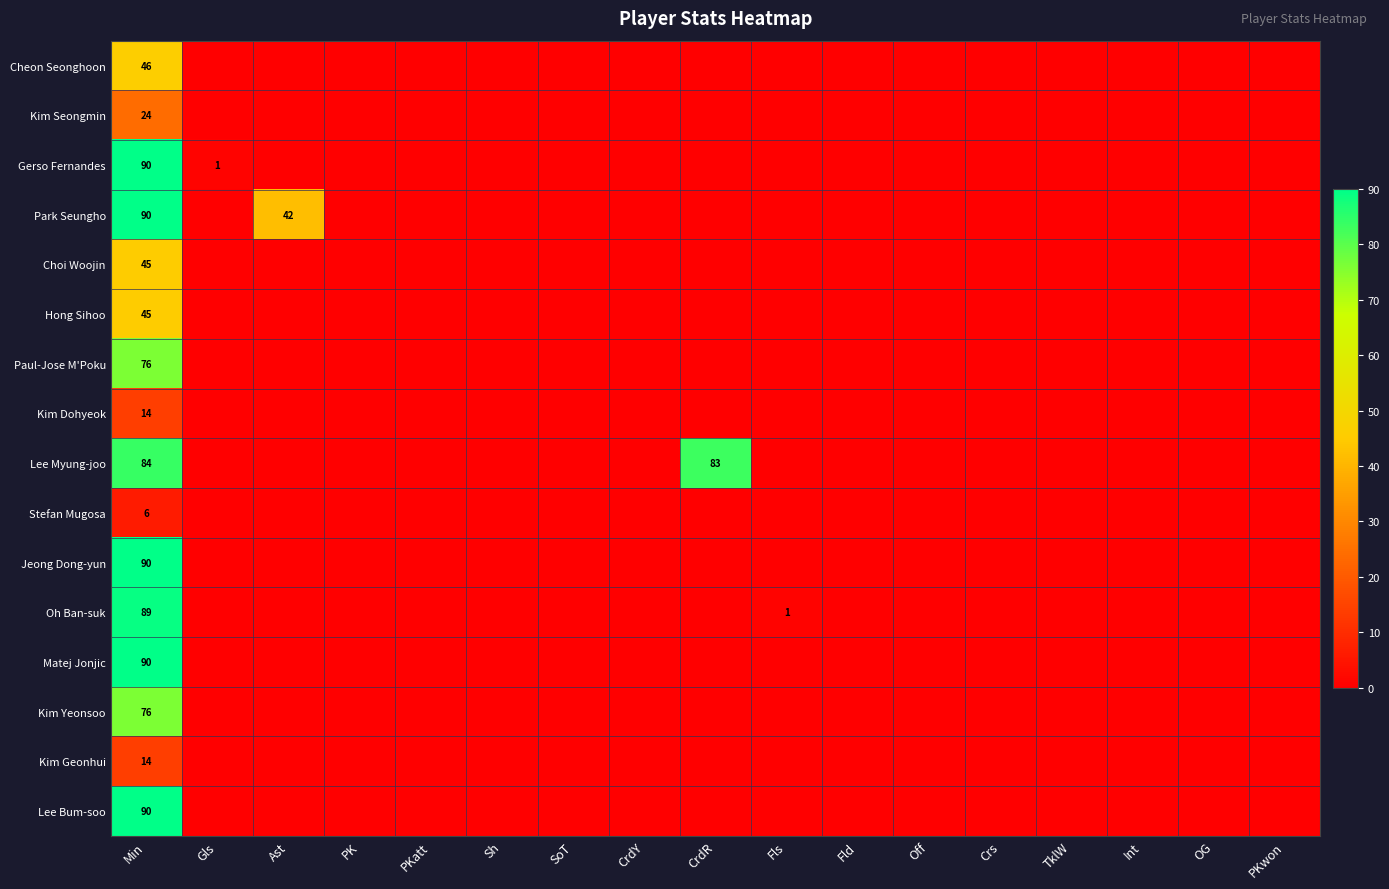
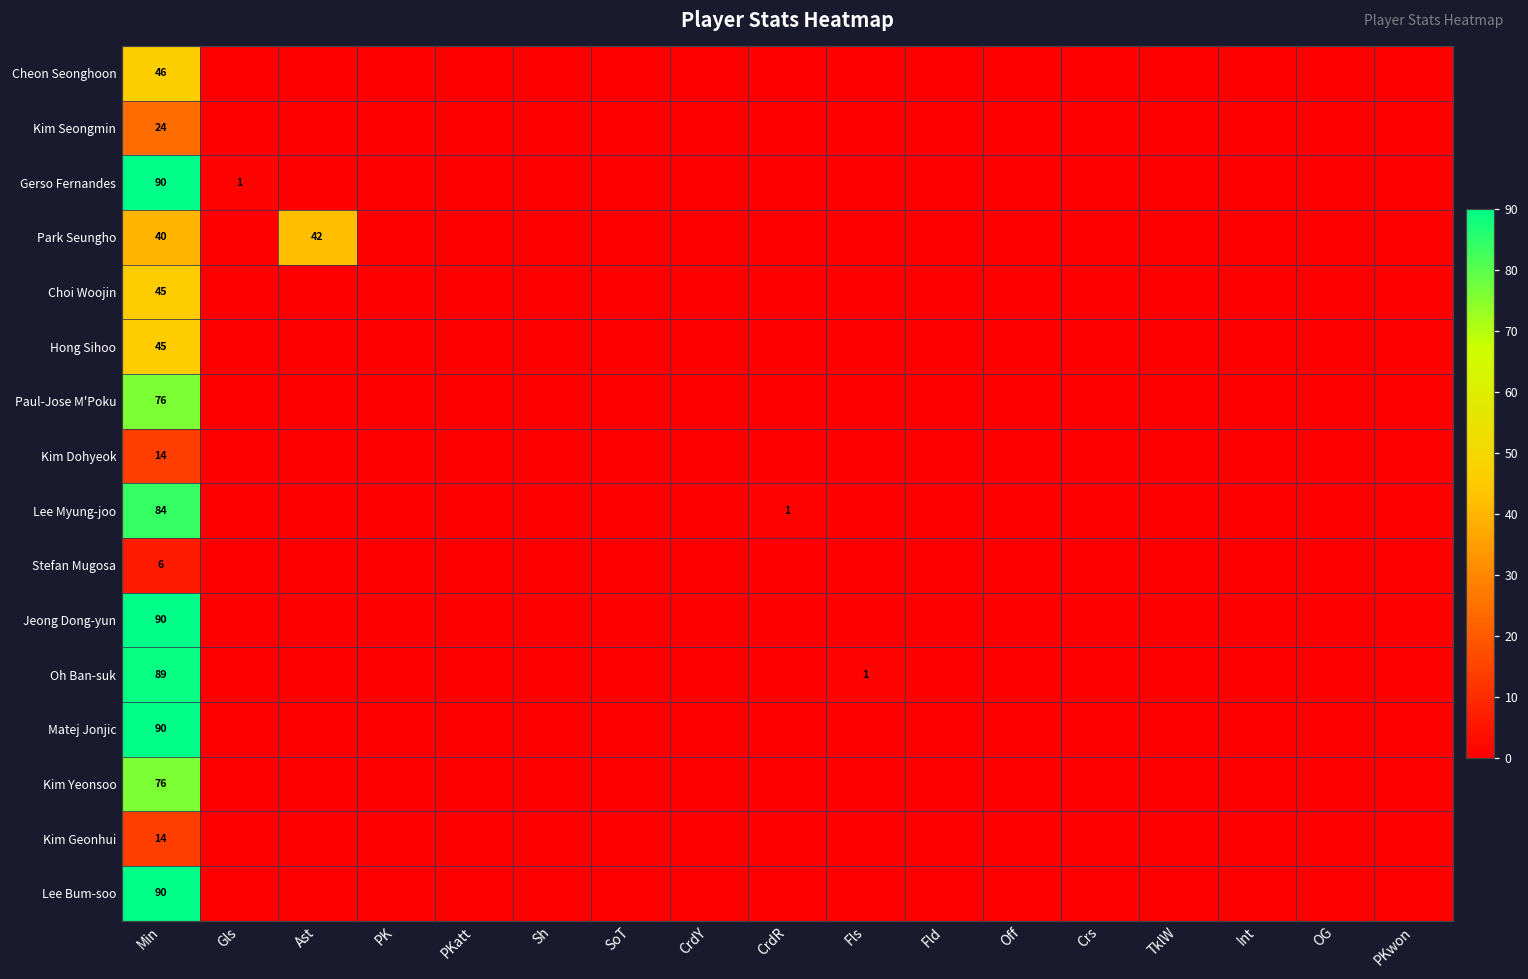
Park Seungho, Min: 90 -> 40
Lee Myung-joo, CrdR: 83 -> 1
